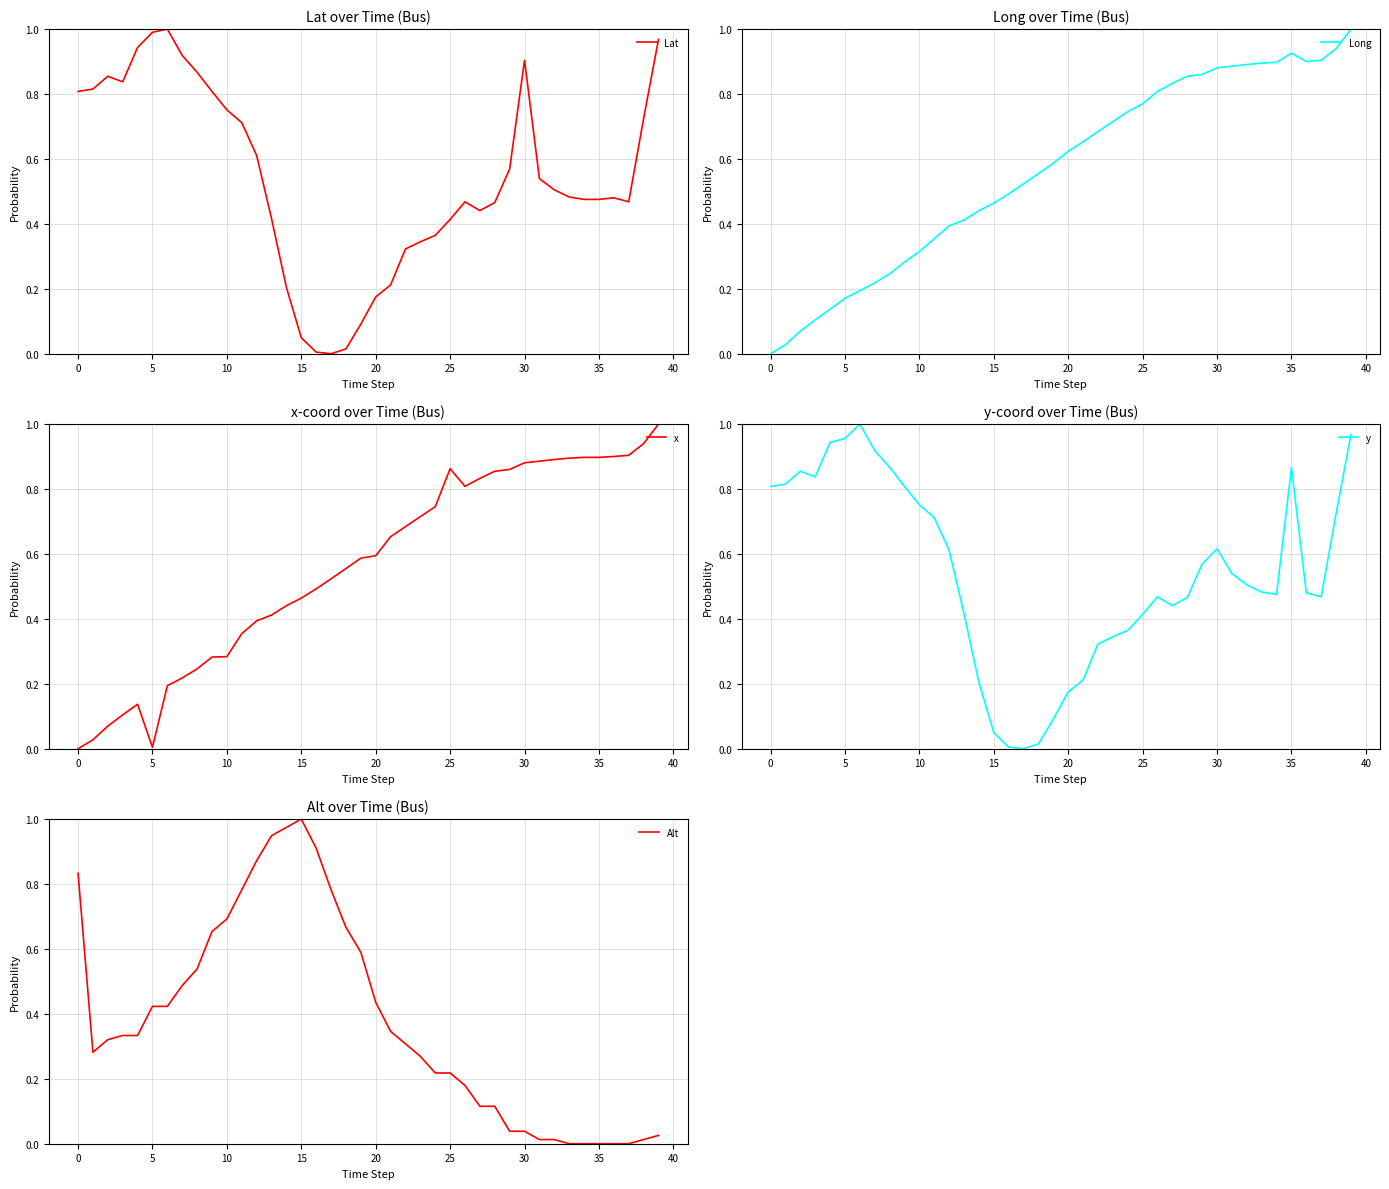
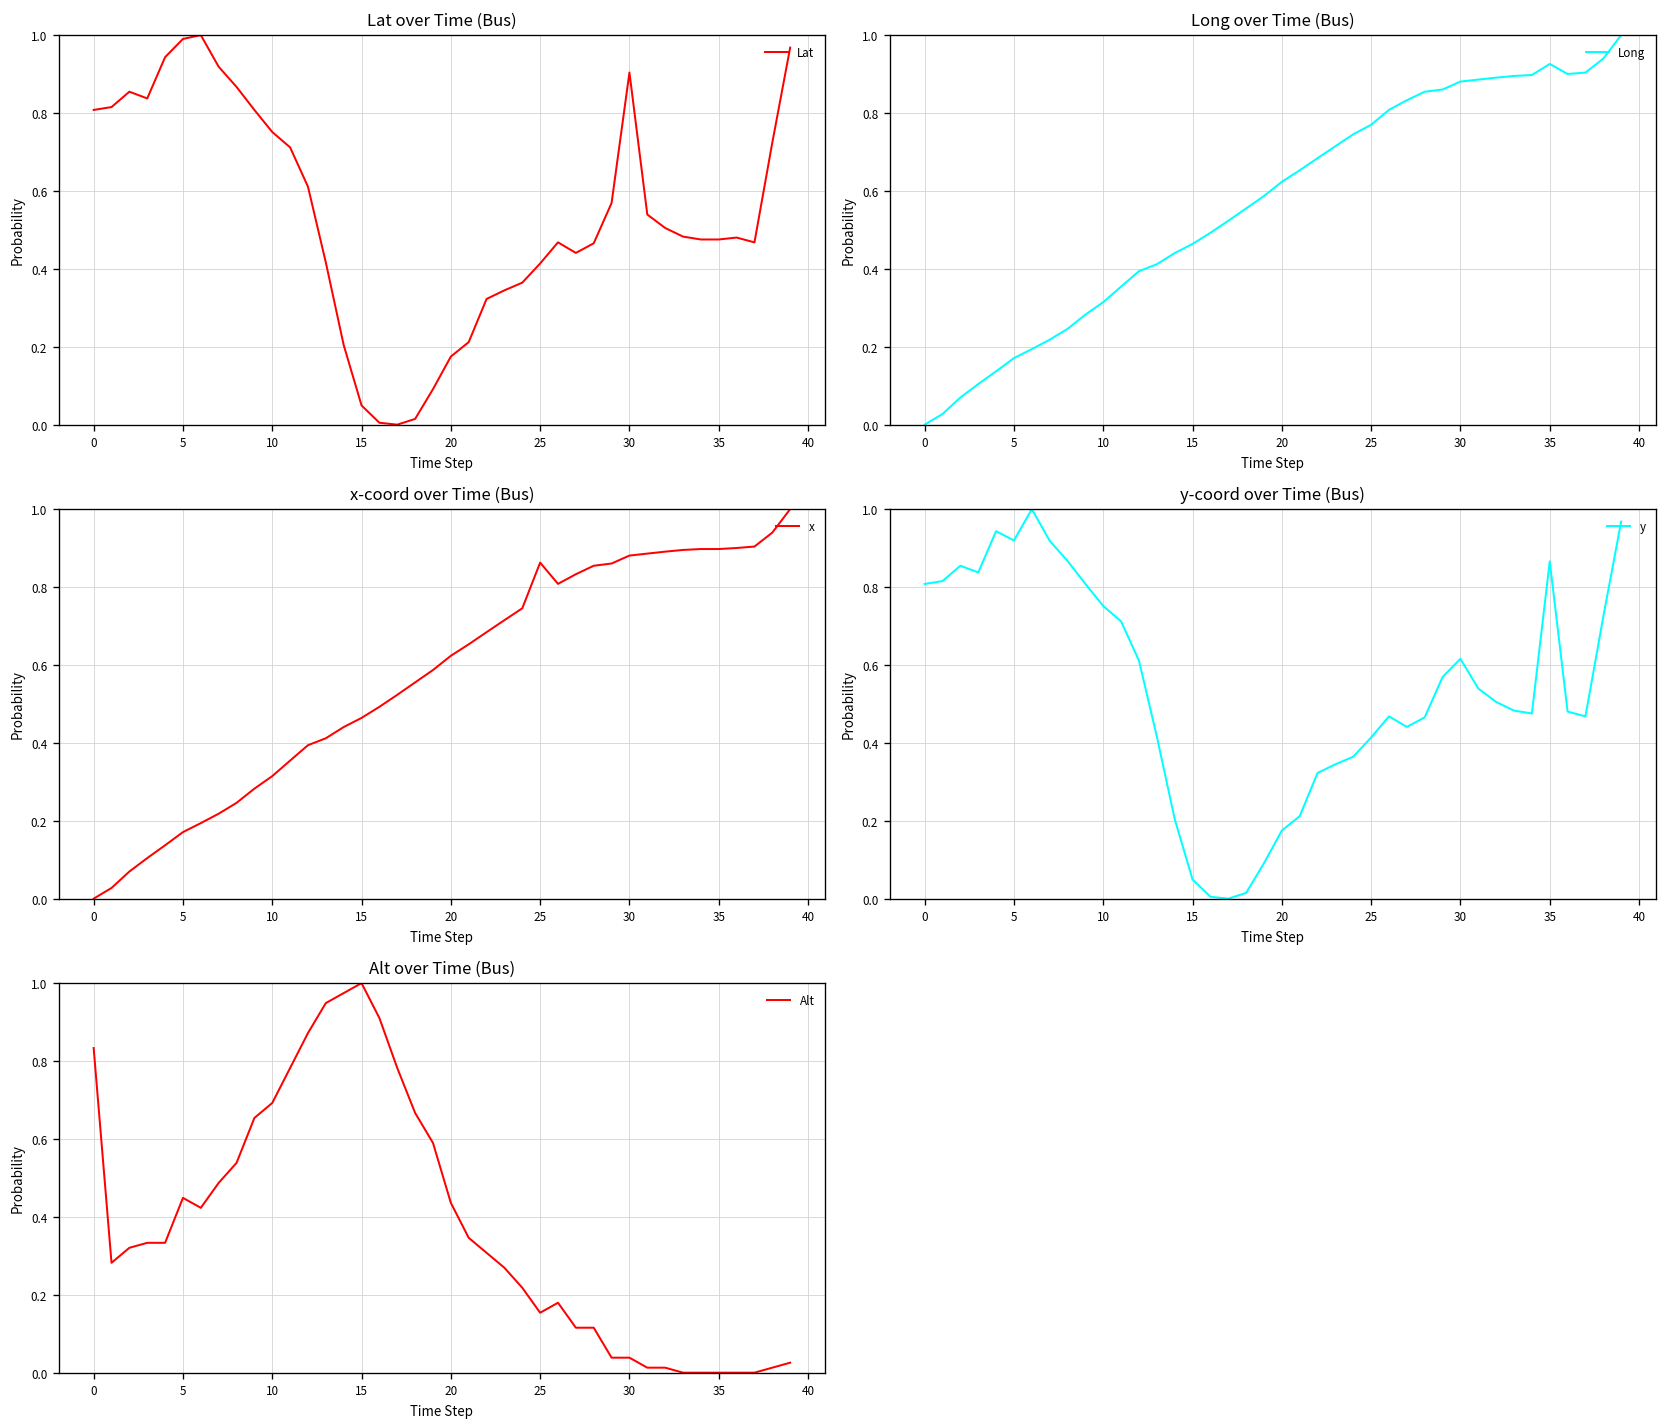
x-coord over Time (Bus), 5: 0.00 -> 0.17
x-coord over Time (Bus), 10: 0.28 -> 0.31
x-coord over Time (Bus), 20: 0.59 -> 0.62
y-coord over Time (Bus), 5: 0.96 -> 0.92
Alt over Time (Bus), 5: 0.42 -> 0.45
Alt over Time (Bus), 25: 0.22 -> 0.15
